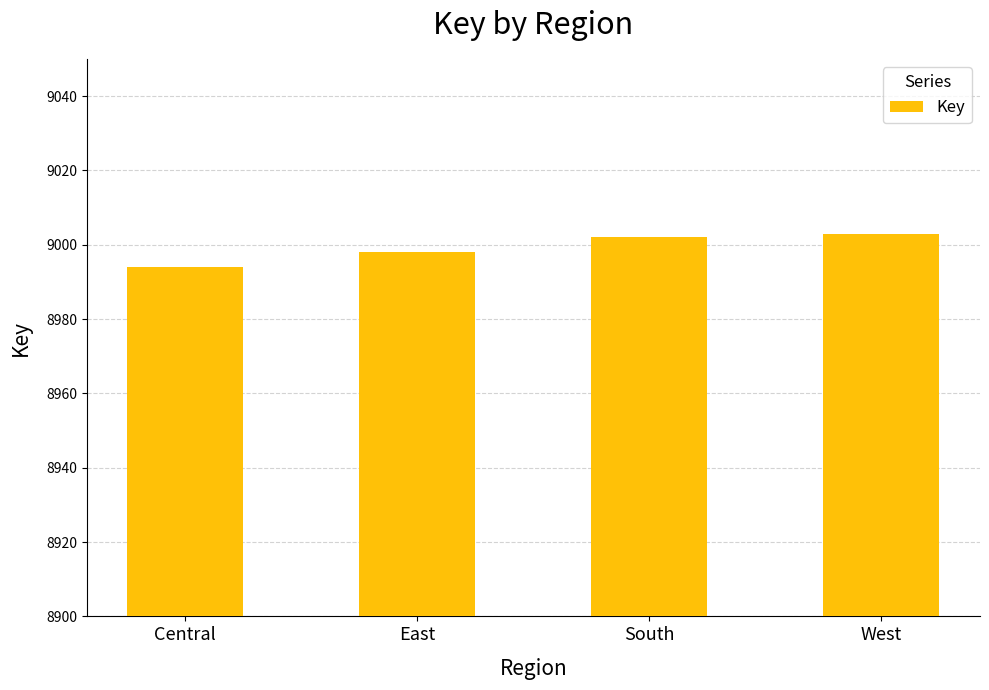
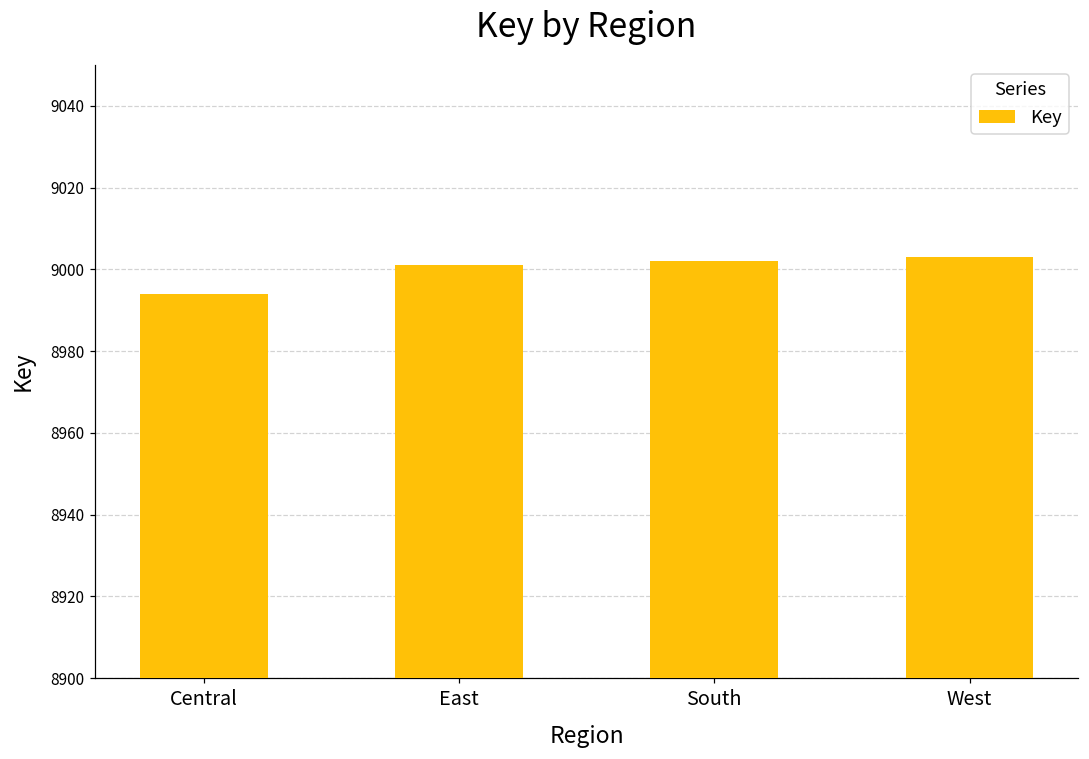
East: 8998 -> 9001
